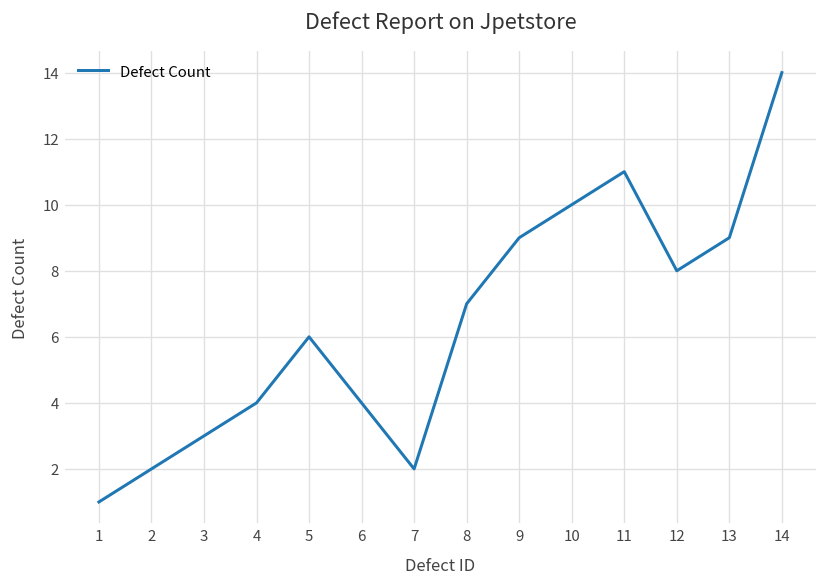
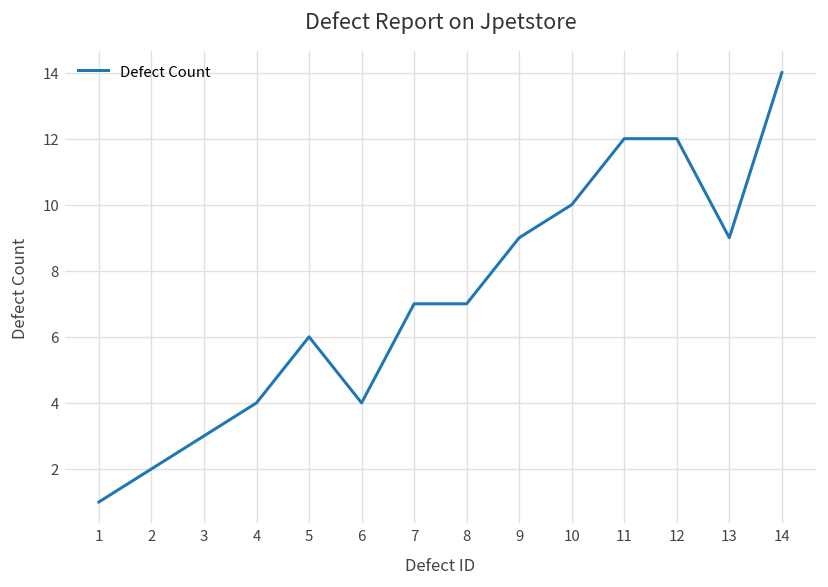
7: 2 -> 7
11: 11 -> 12
12: 8 -> 12
